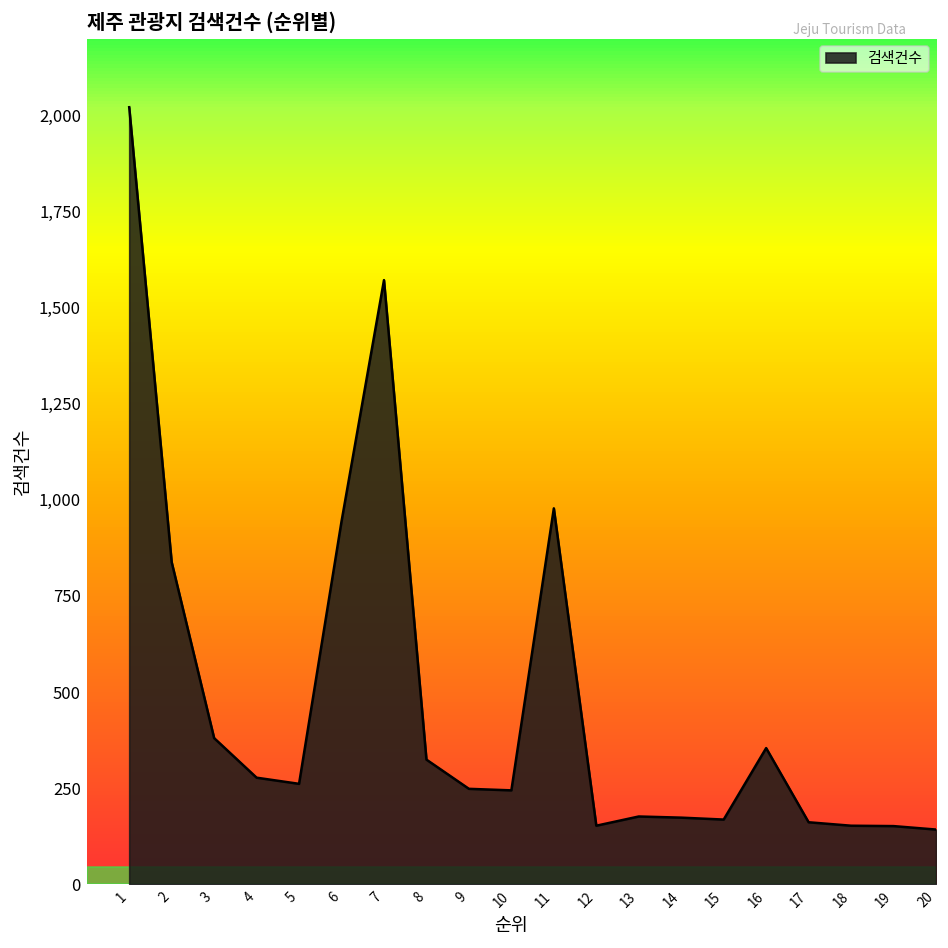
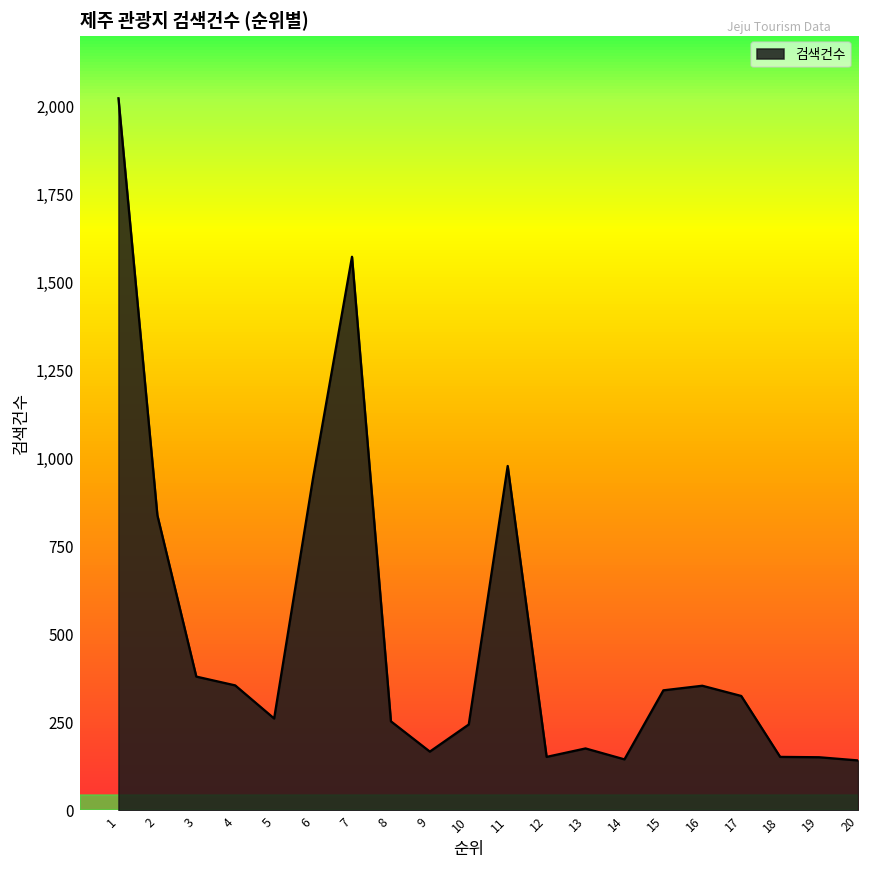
4: 280 -> 360
8: 320 -> 250
9: 250 -> 170
14: 170 -> 150
15: 170 -> 340
17: 160 -> 330
